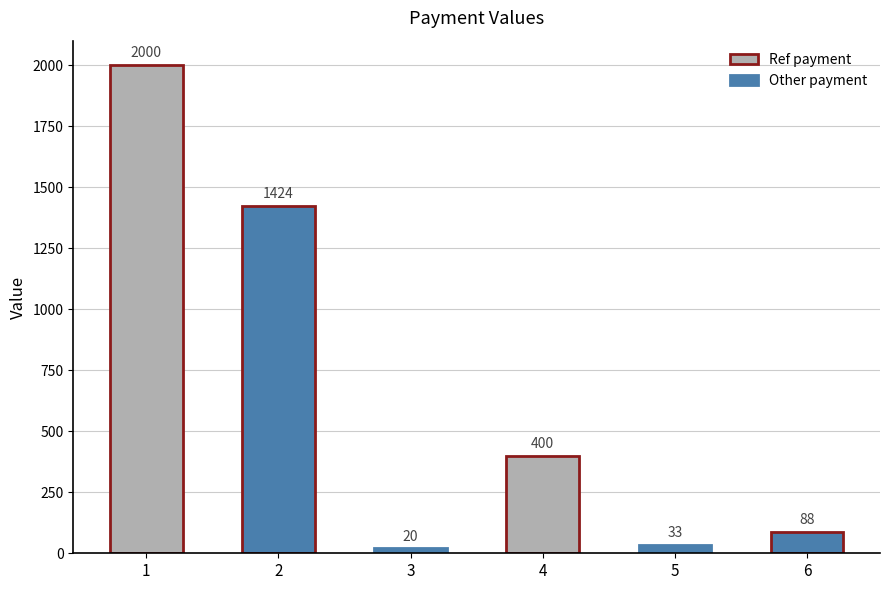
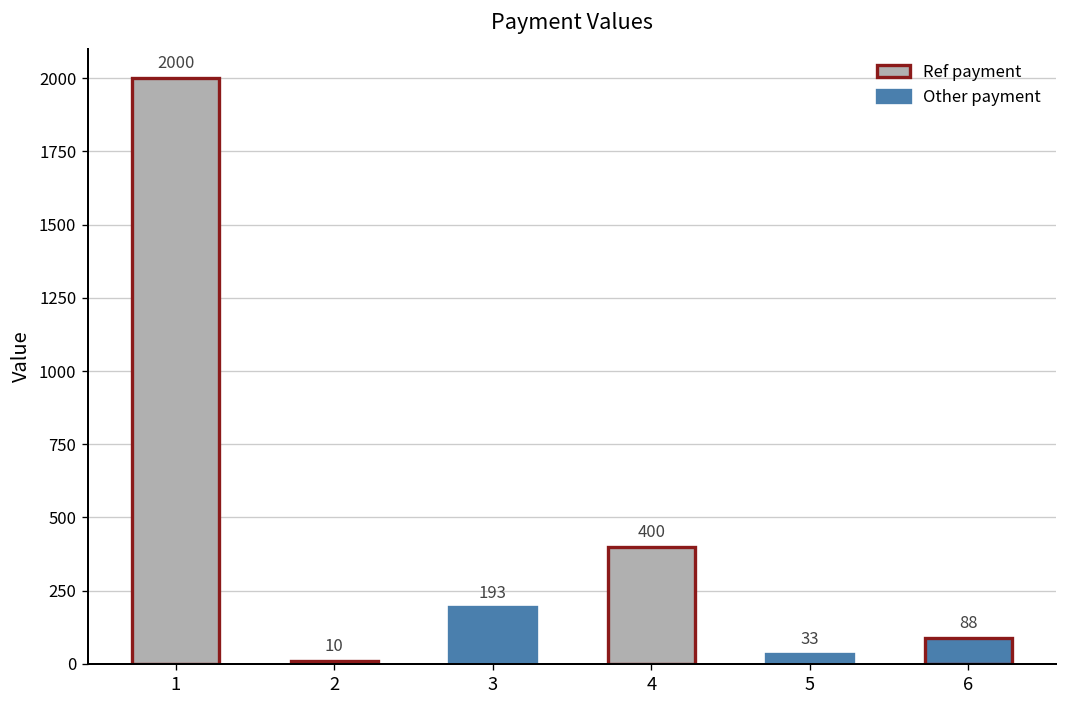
2: 1424 -> 10
3: 20 -> 193
